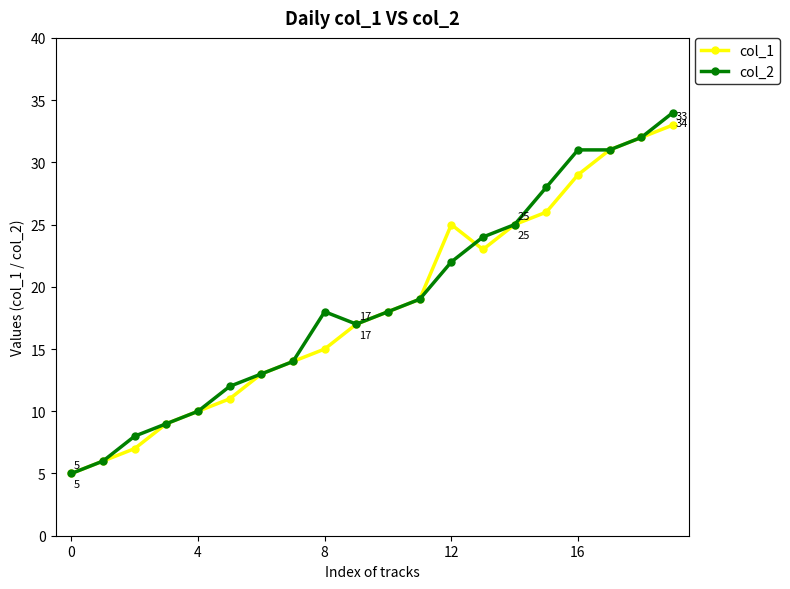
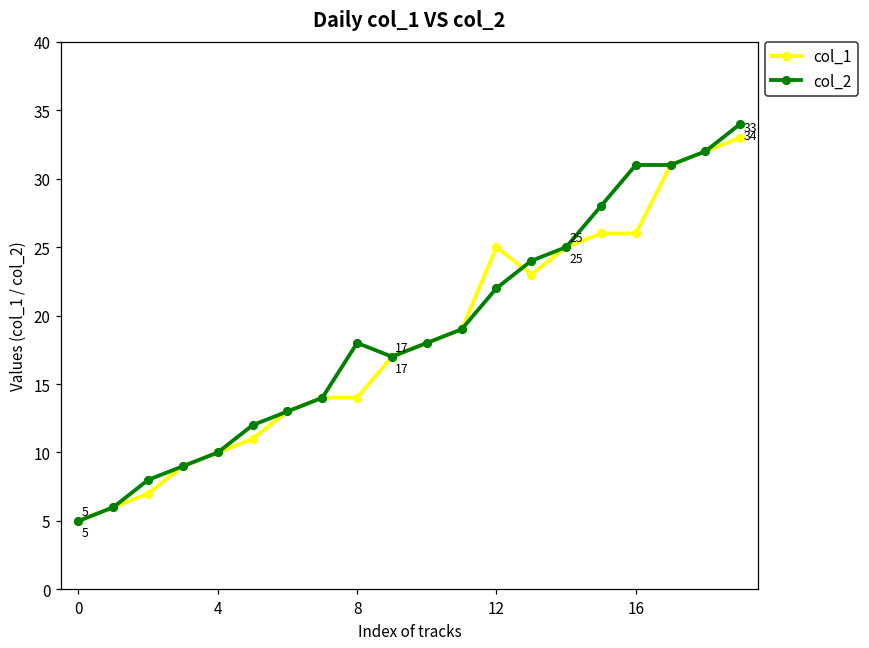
col_1, 8: 15 -> 14
col_1, 16: 29 -> 26
